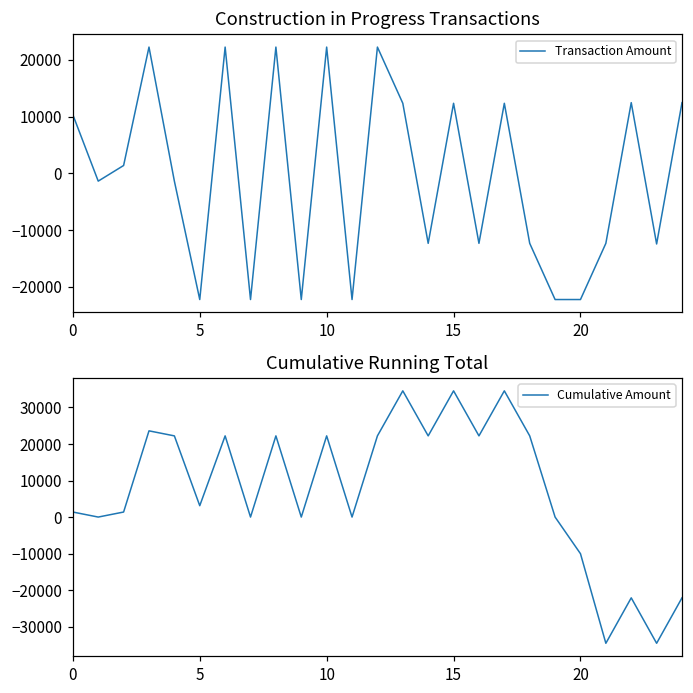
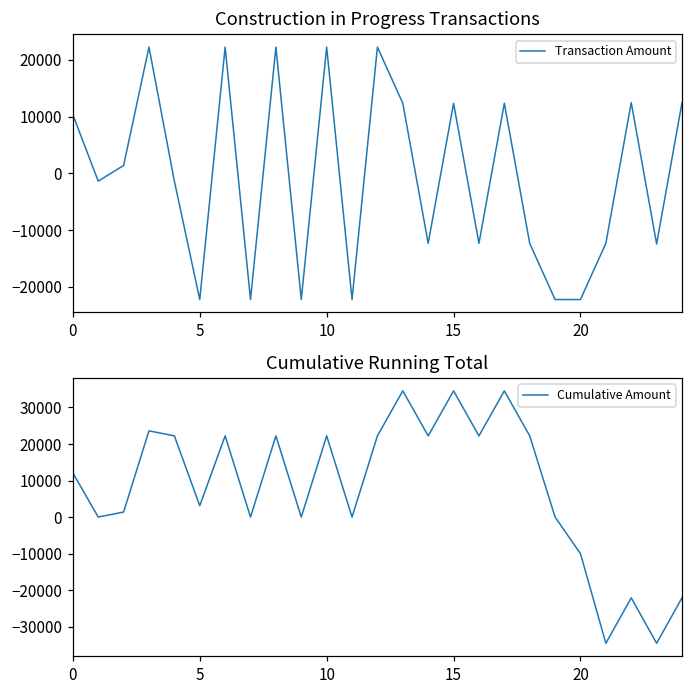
Cumulative Running Total, 0: 1000 -> 12000
